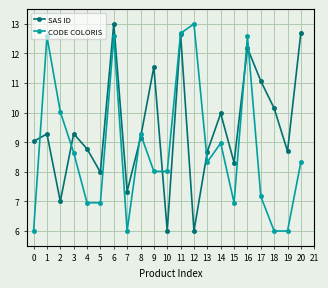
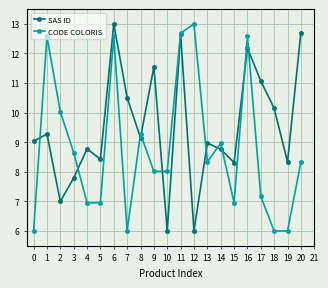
SAS ID, 3: 9.3 -> 7.8
SAS ID, 5: 8.0 -> 8.4
SAS ID, 7: 7.3 -> 10.5
SAS ID, 13: 8.7 -> 9.0
SAS ID, 14: 10.0 -> 8.8
SAS ID, 19: 8.7 -> 8.3
